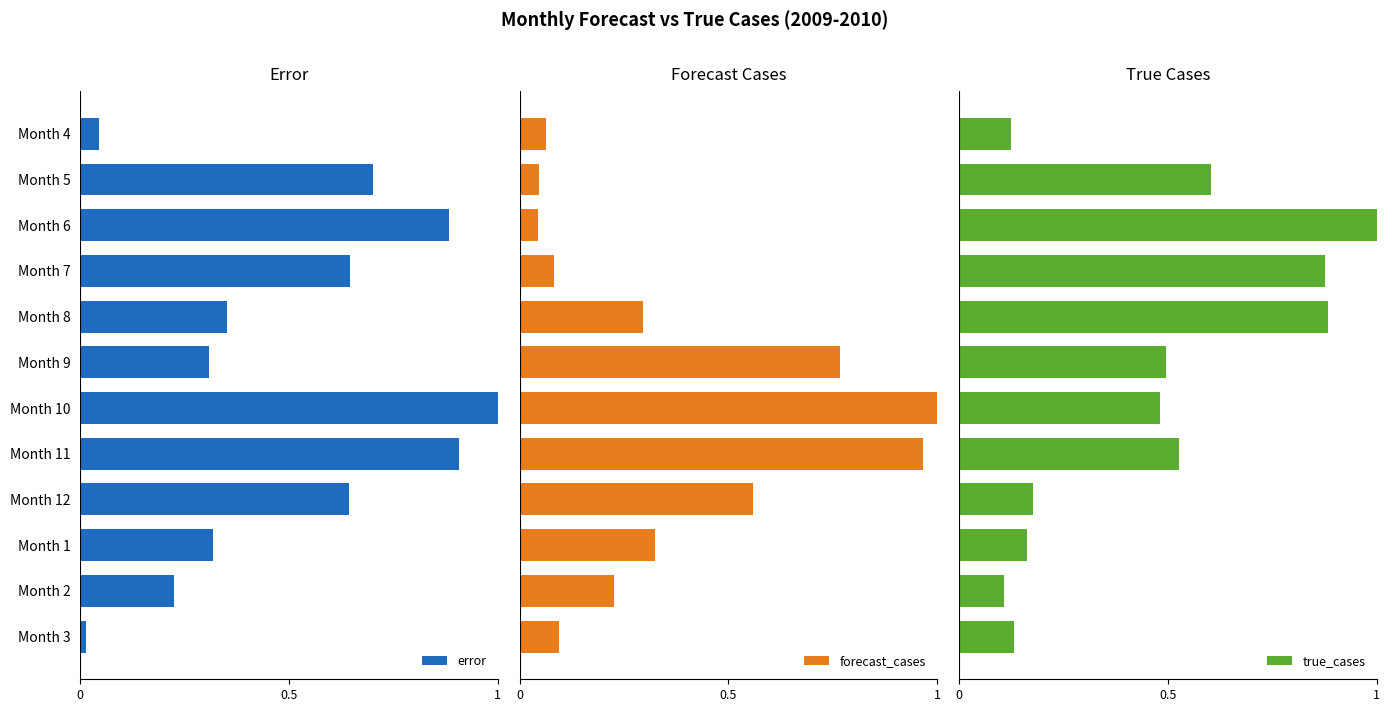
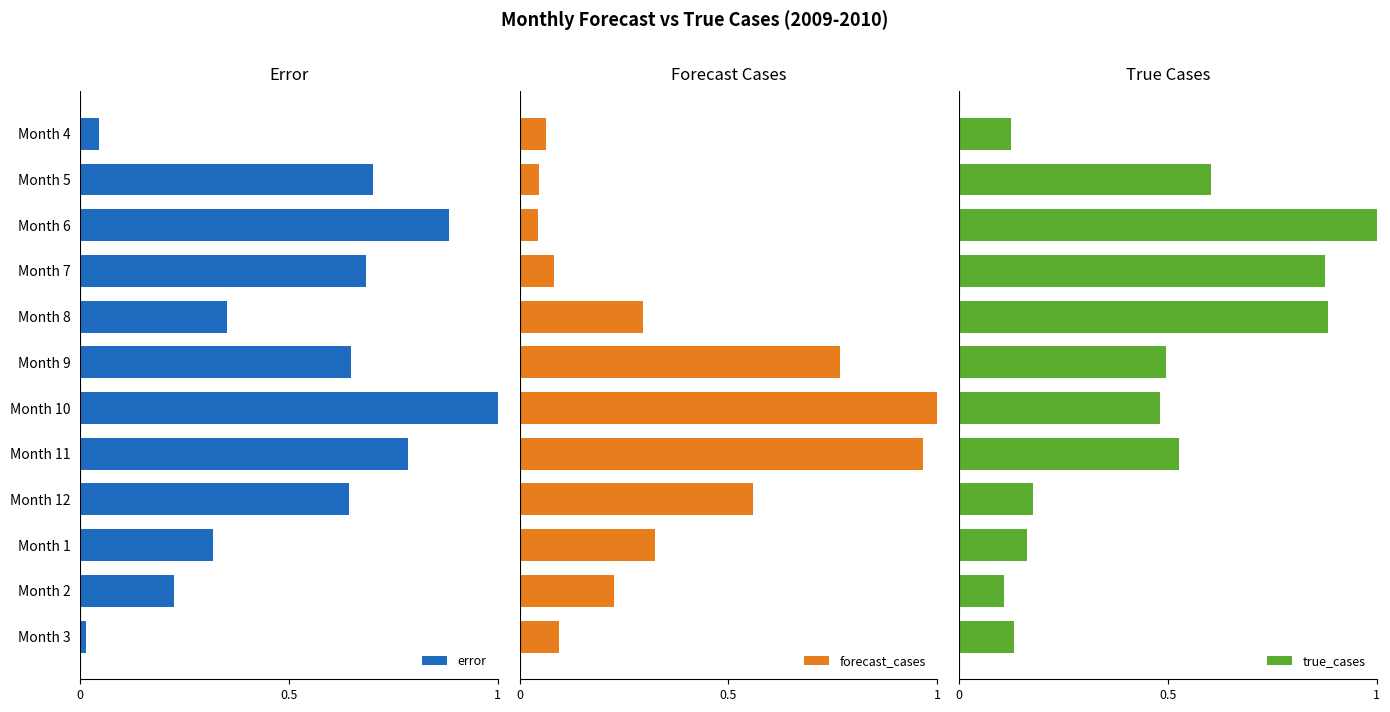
Error, Month 7: 0.65 -> 0.69
Error, Month 9: 0.31 -> 0.65
Error, Month 11: 0.91 -> 0.79
